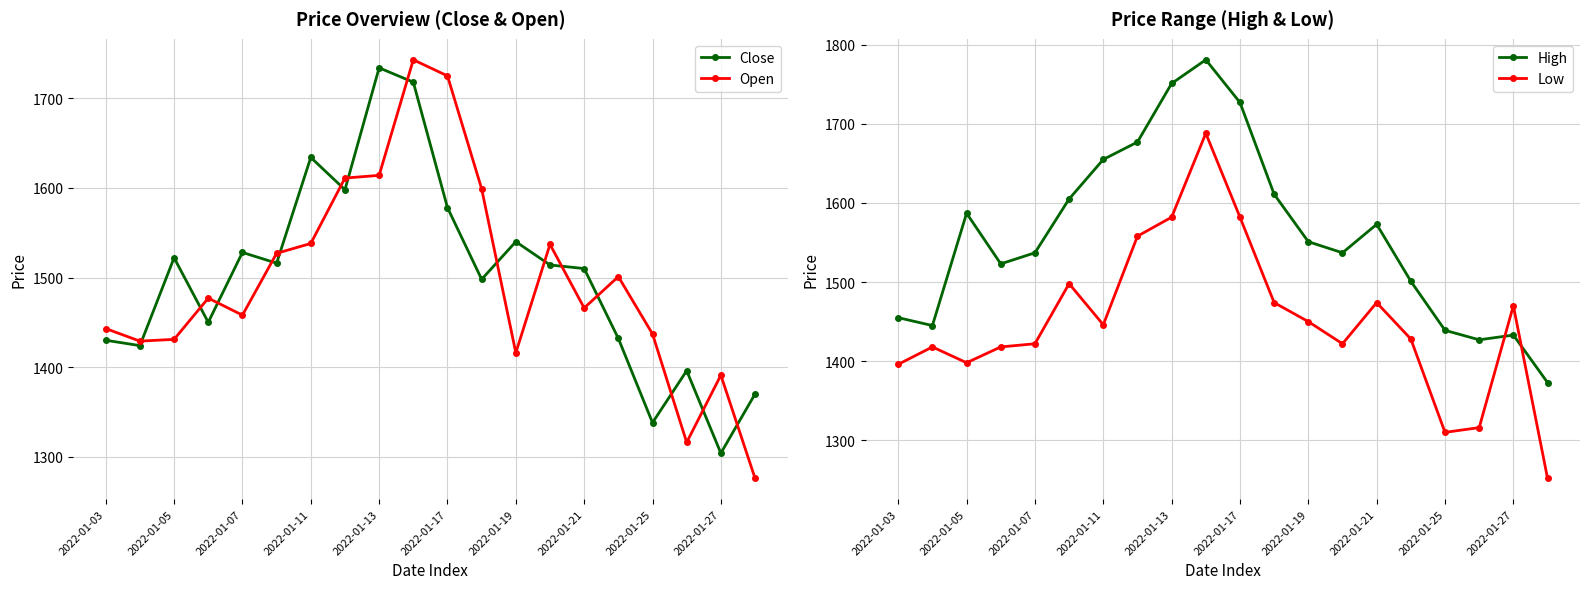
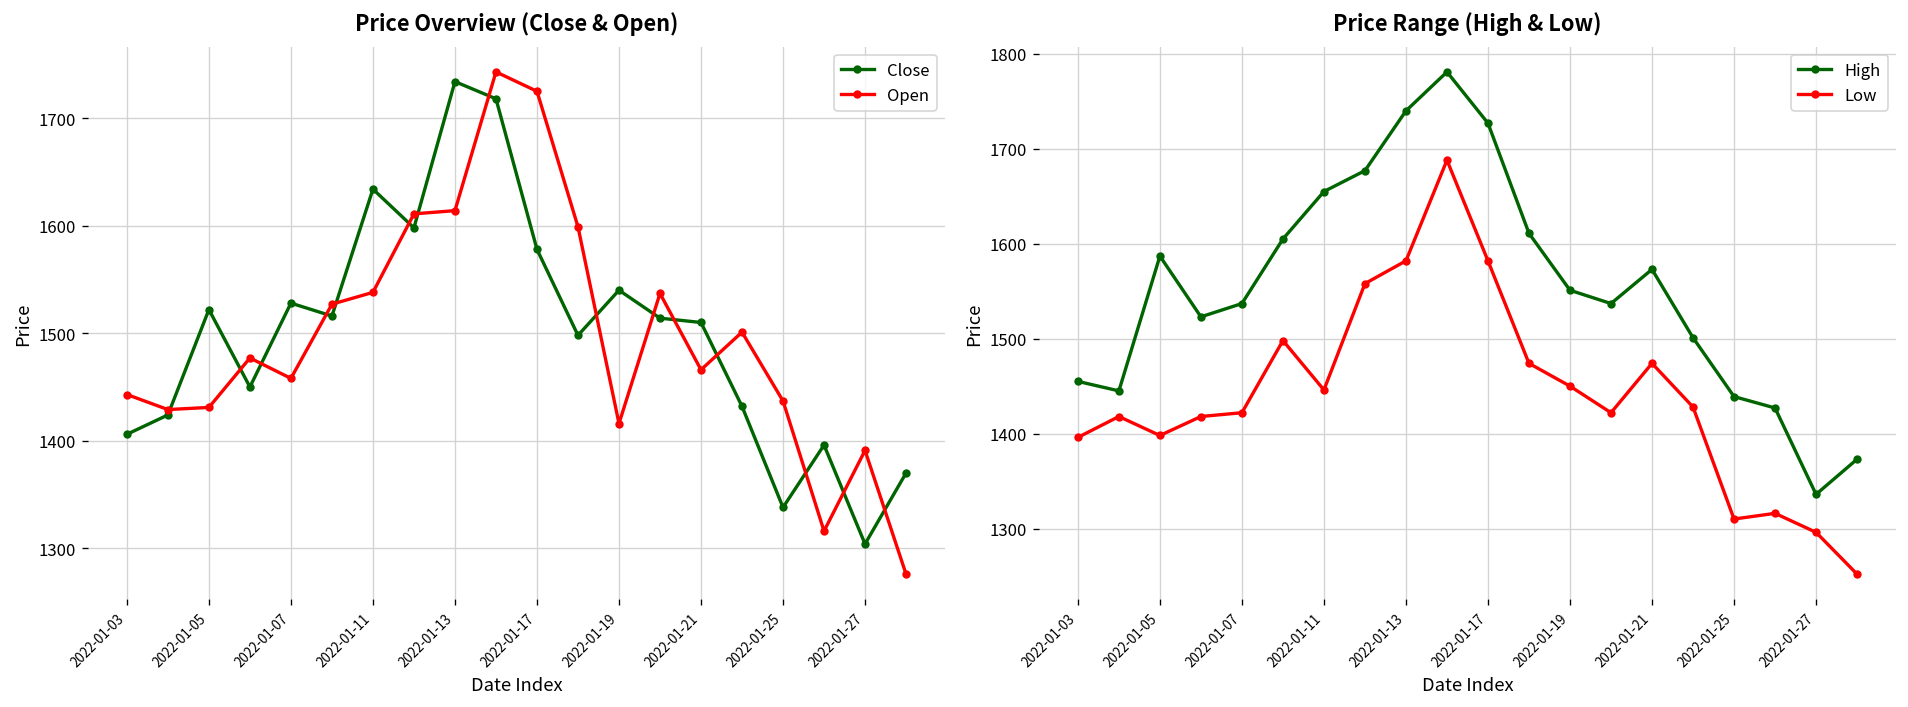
Price Overview (Close & Open), Close, 2022-01-03: 1430 -> 1410
Price Range (High & Low), High, 2022-01-13: 1750 -> 1740
Price Range (High & Low), High, 2022-01-27: 1430 -> 1340
Price Range (High & Low), Low, 2022-01-27: 1470 -> 1300
